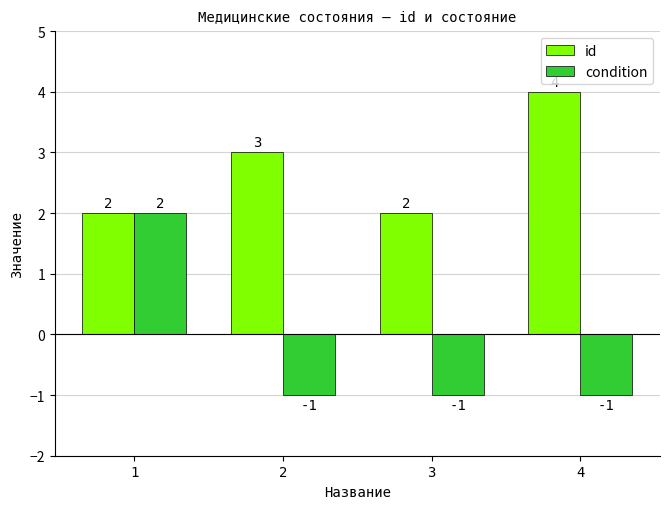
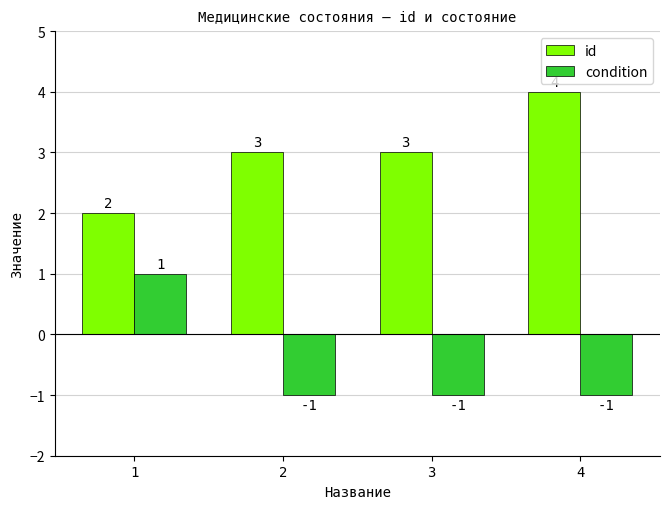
condition, 1: 2 -> 1
id, 3: 2 -> 3
